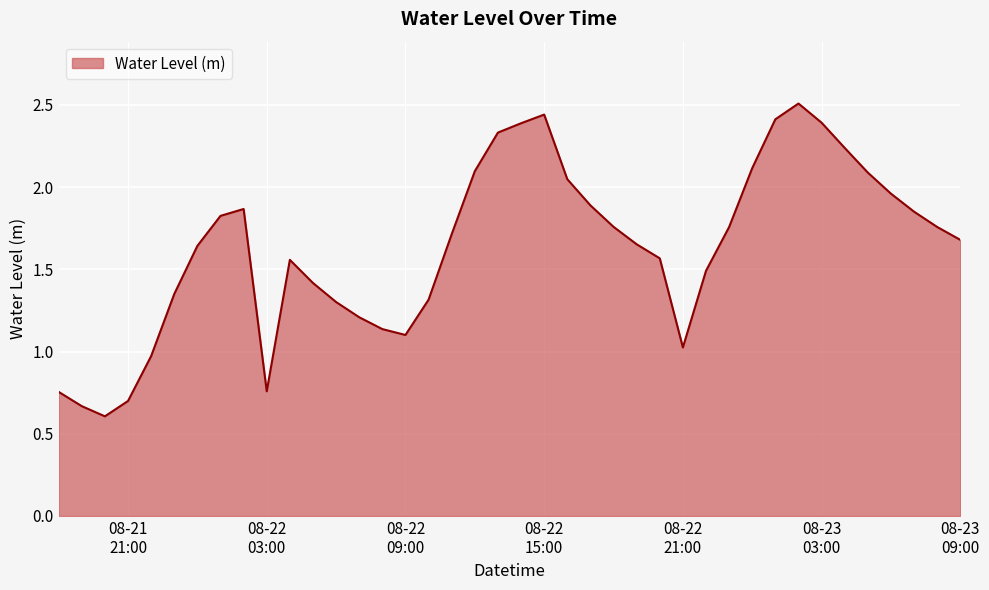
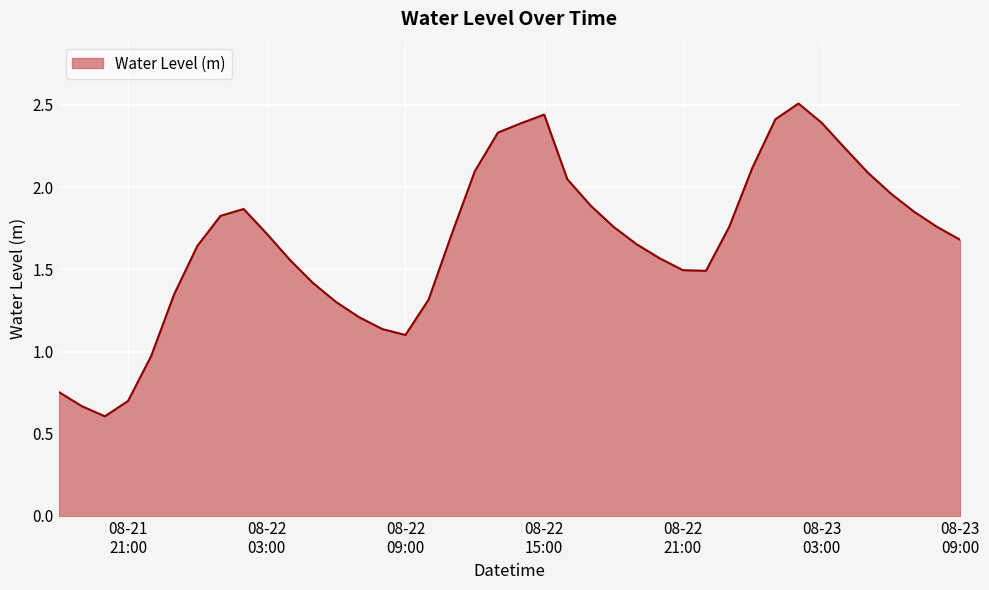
08-22 03:00: 0.76 -> 1.72
08-22 21:00: 1.02 -> 1.49
